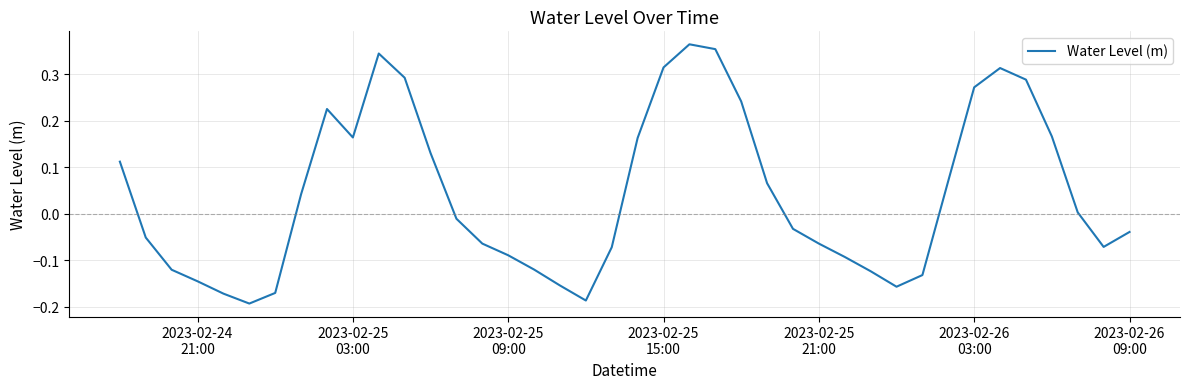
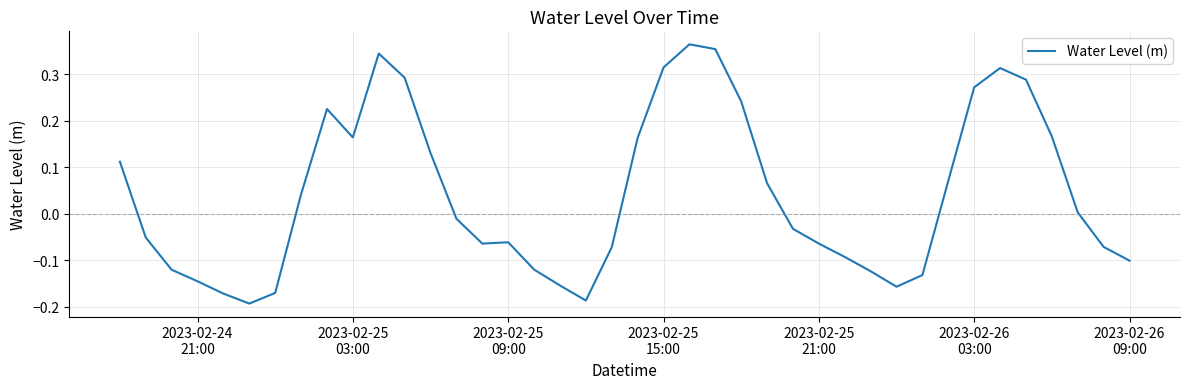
2023-02-25 09:00: -0.09 -> -0.06
2023-02-26 09:00: -0.04 -> -0.10
